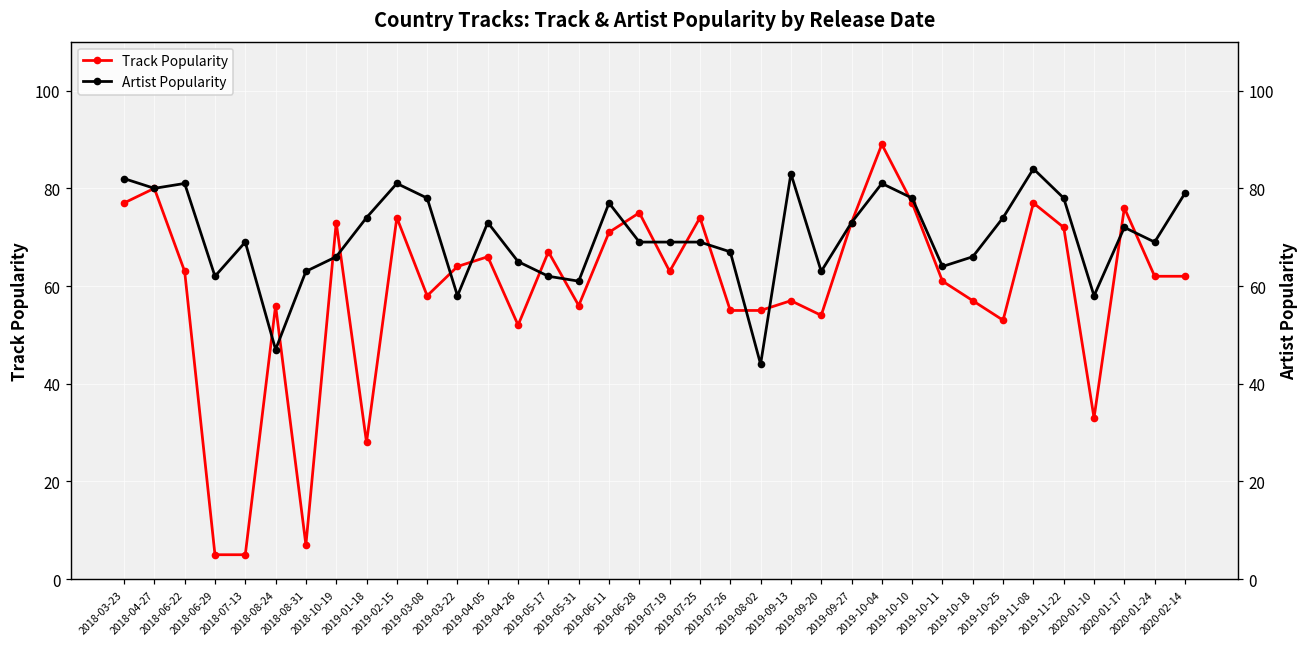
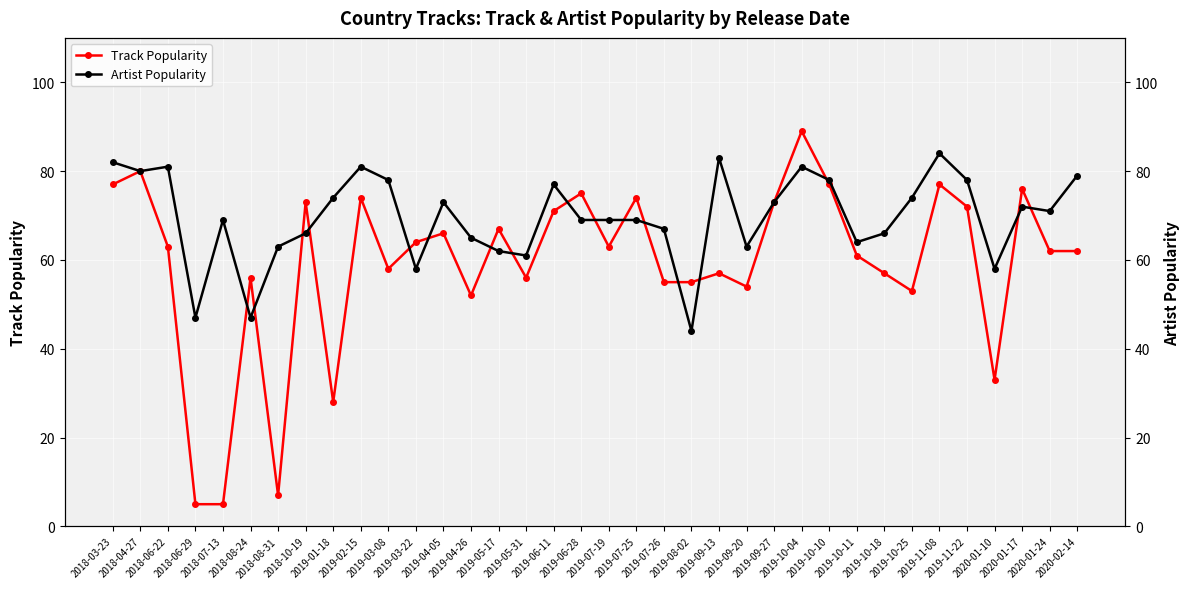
Artist Popularity, 2018-06-29: 62 -> 47
Artist Popularity, 2020-01-24: 69 -> 71
